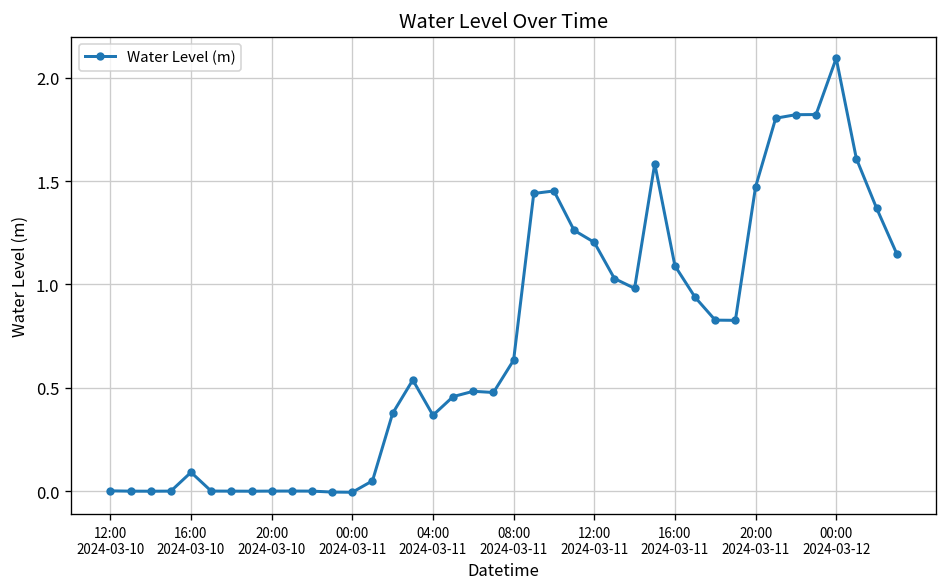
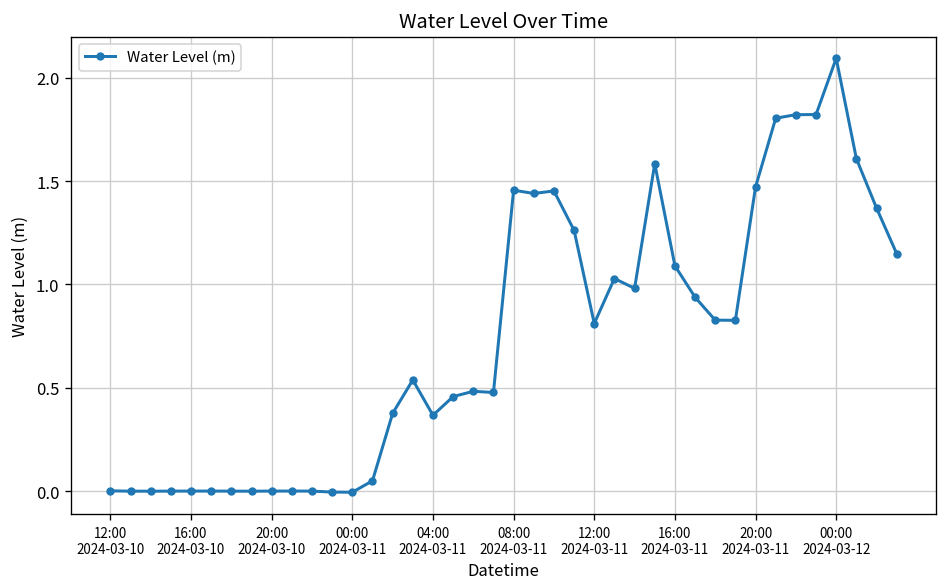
16:00 2024-03-10: 0.09 -> 0.00
08:00 2024-03-11: 0.63 -> 1.46
12:00 2024-03-11: 1.20 -> 0.81
